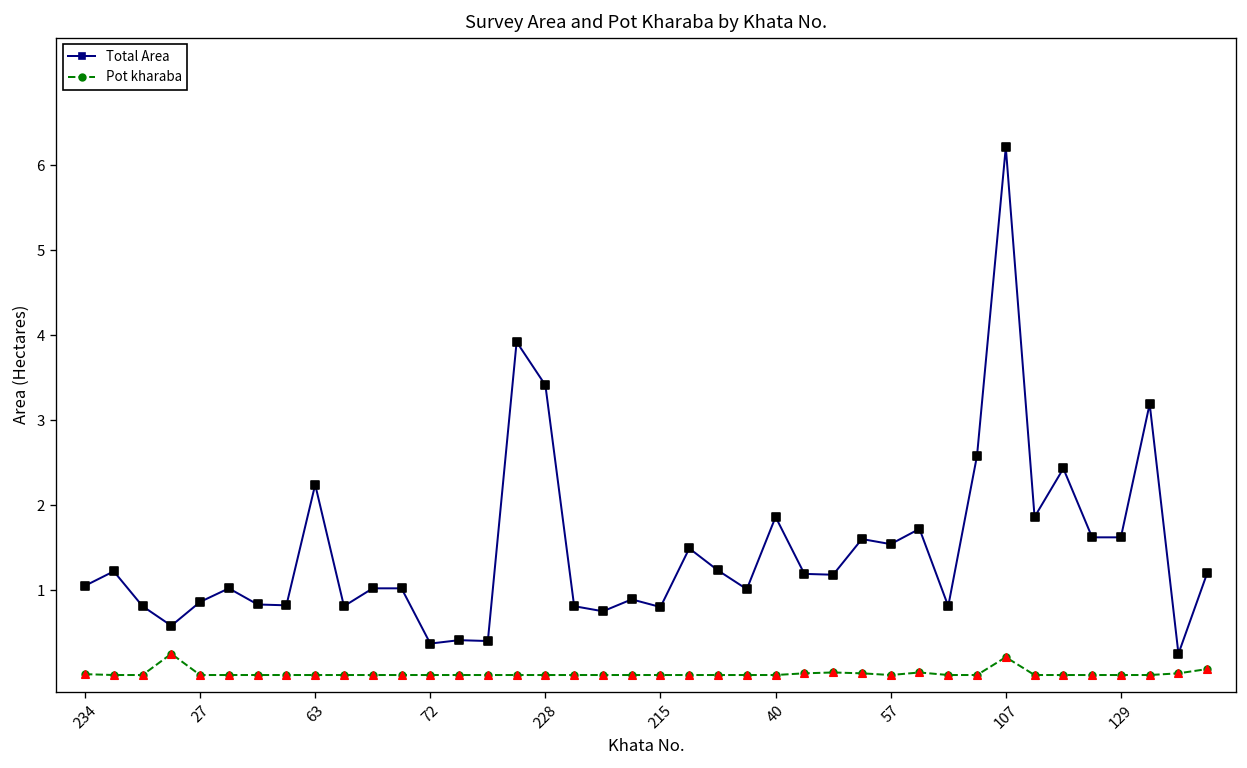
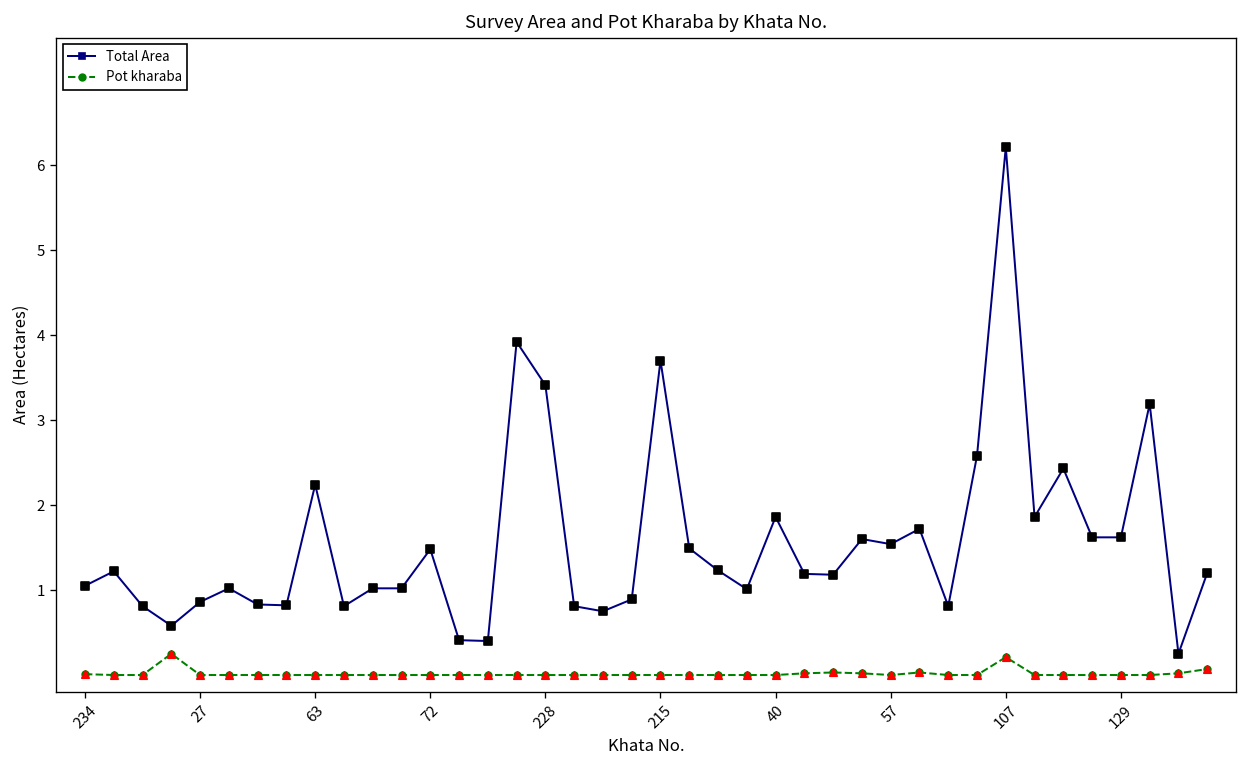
Total Area, 72: 0.4 -> 1.5
Total Area, 215: 0.8 -> 3.7
